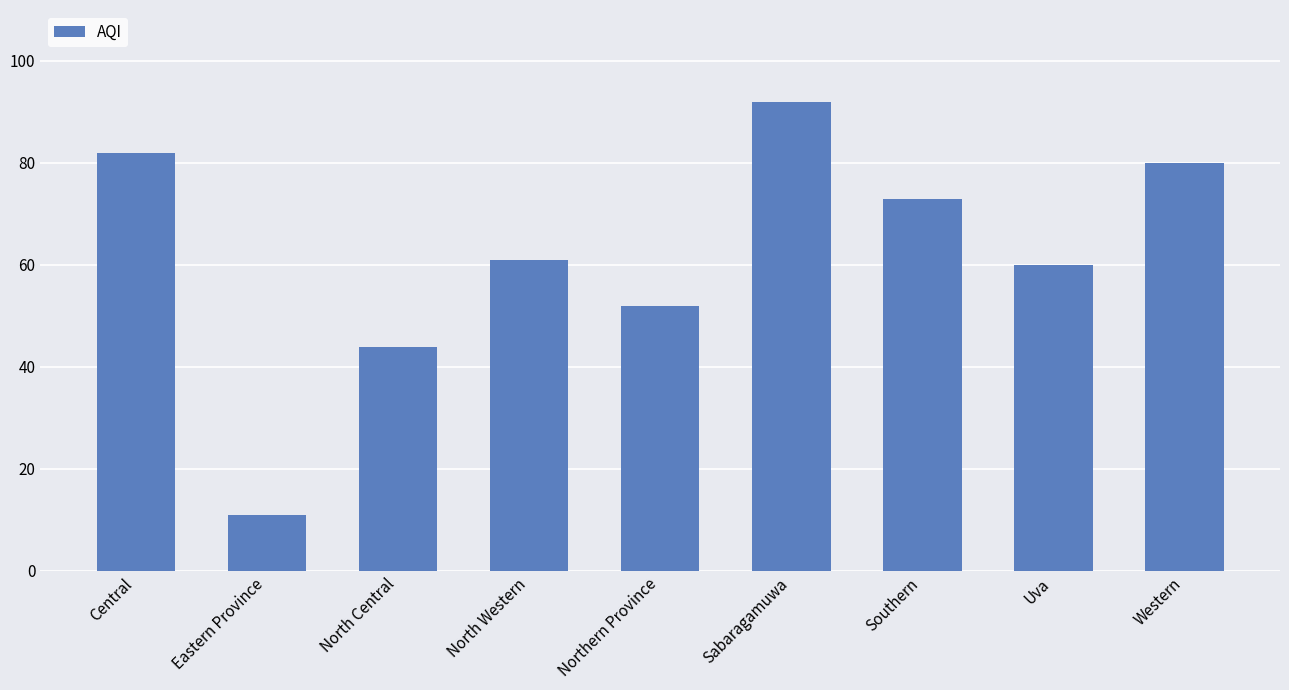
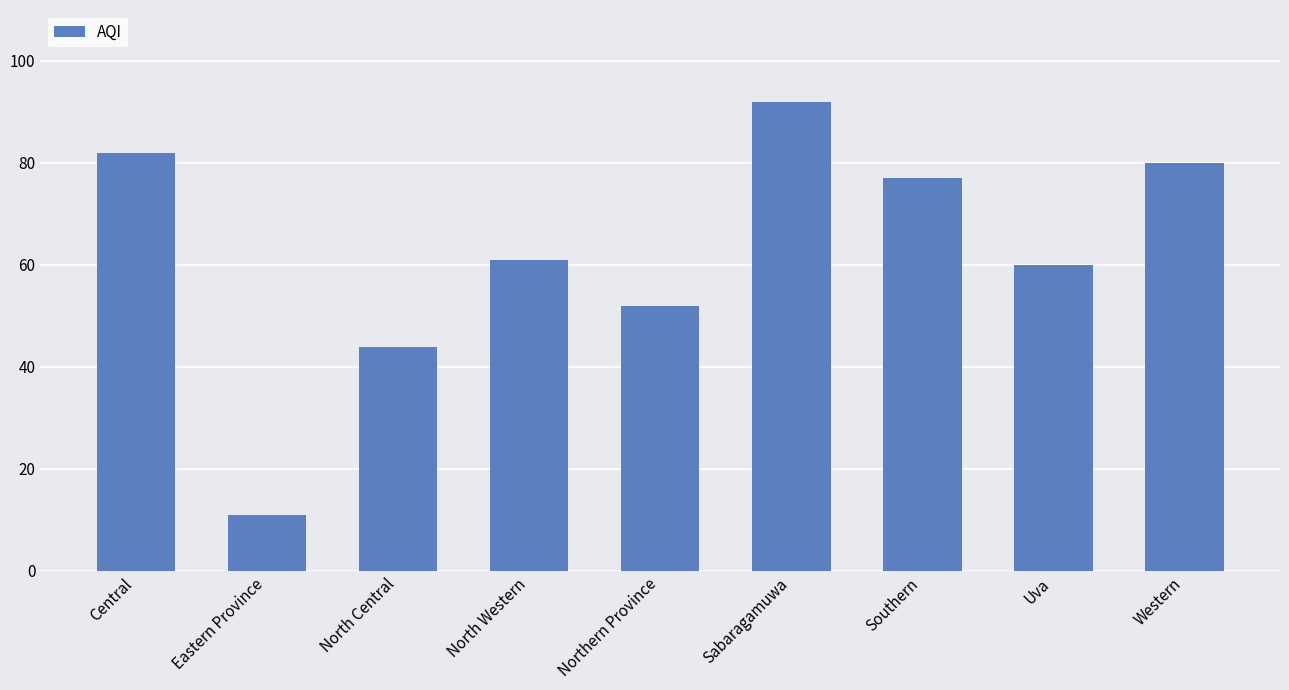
Southern: 73 -> 77
